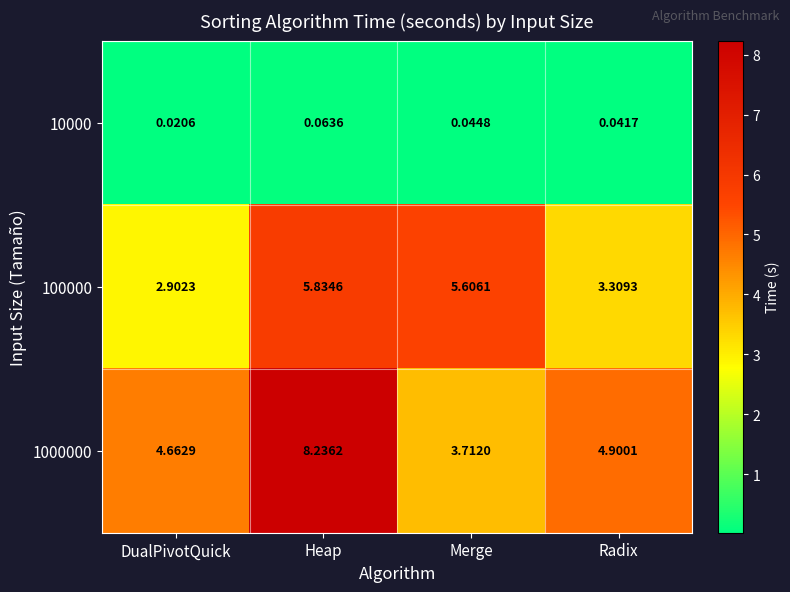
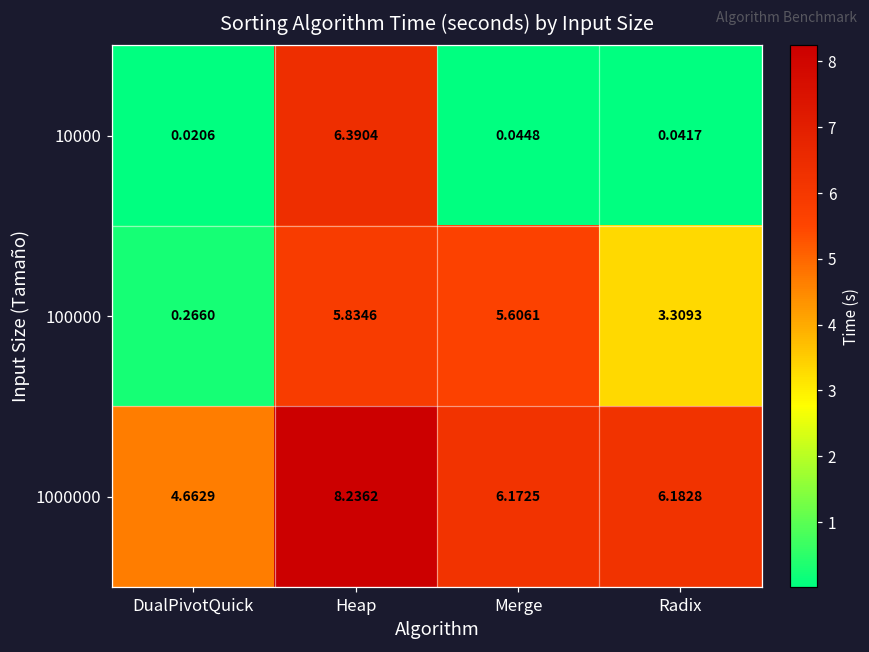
10000, Heap: 0.0636 -> 6.3904
100000, DualPivotQuick: 2.9023 -> 0.2660
1000000, Merge: 3.7120 -> 6.1725
1000000, Radix: 4.9001 -> 6.1828
